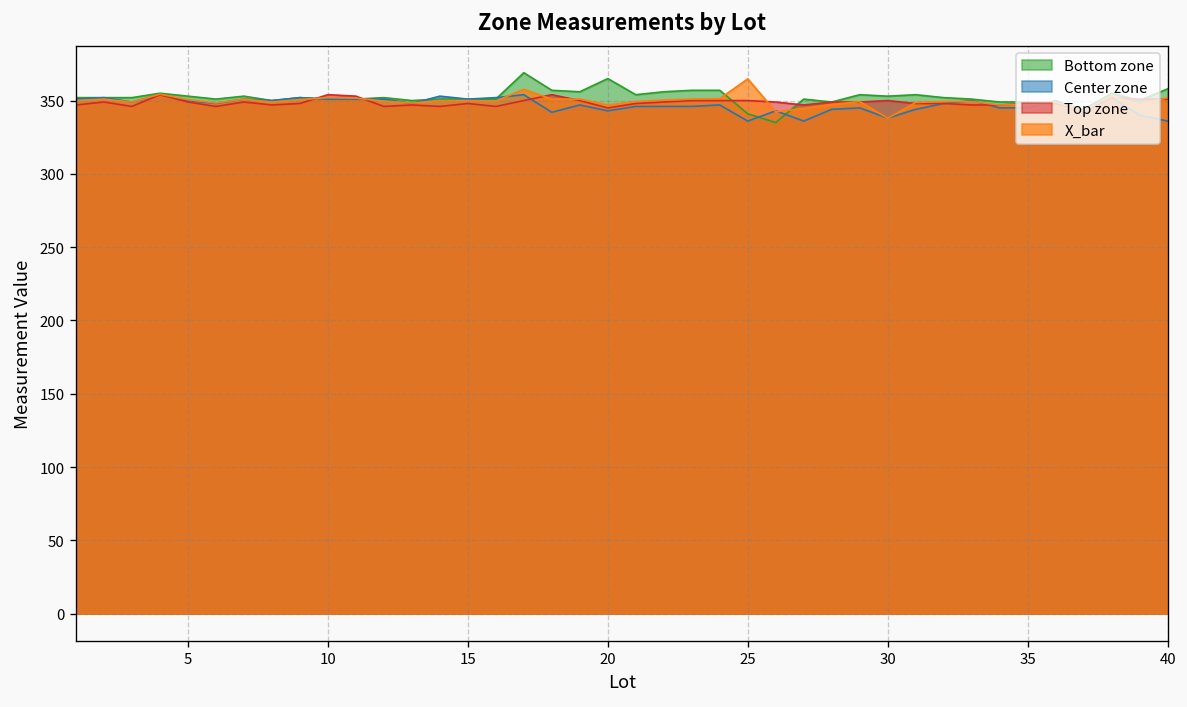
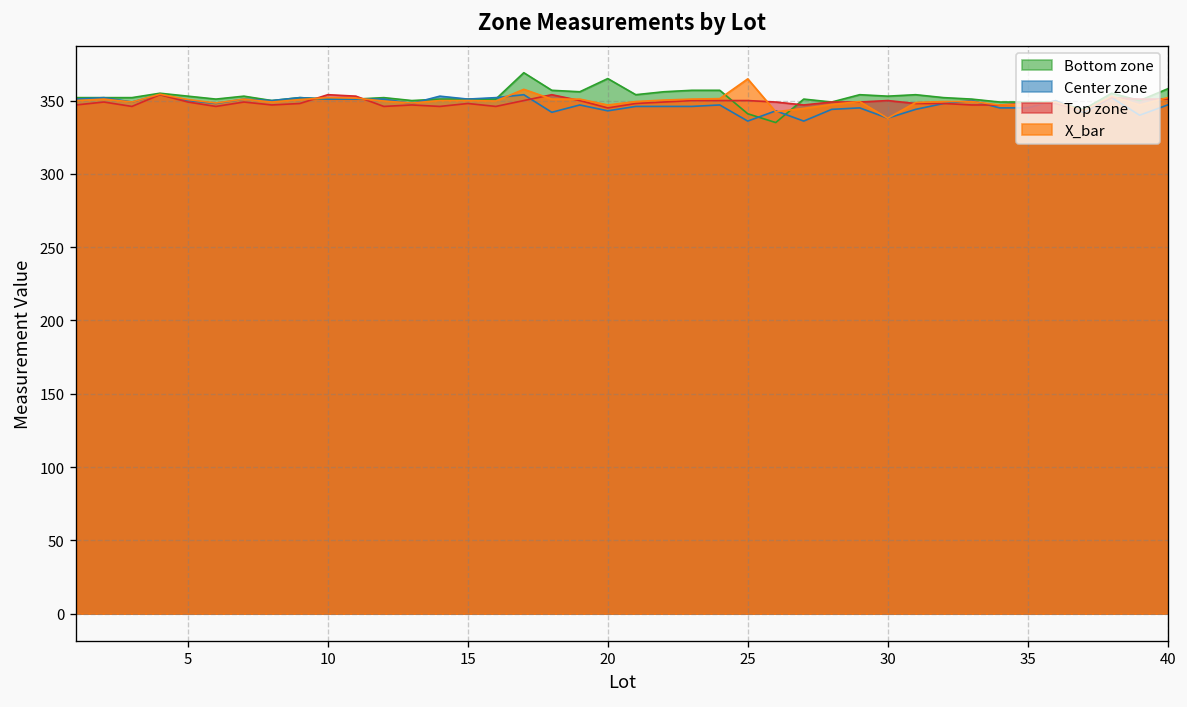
Center zone, 40: 336 -> 347
